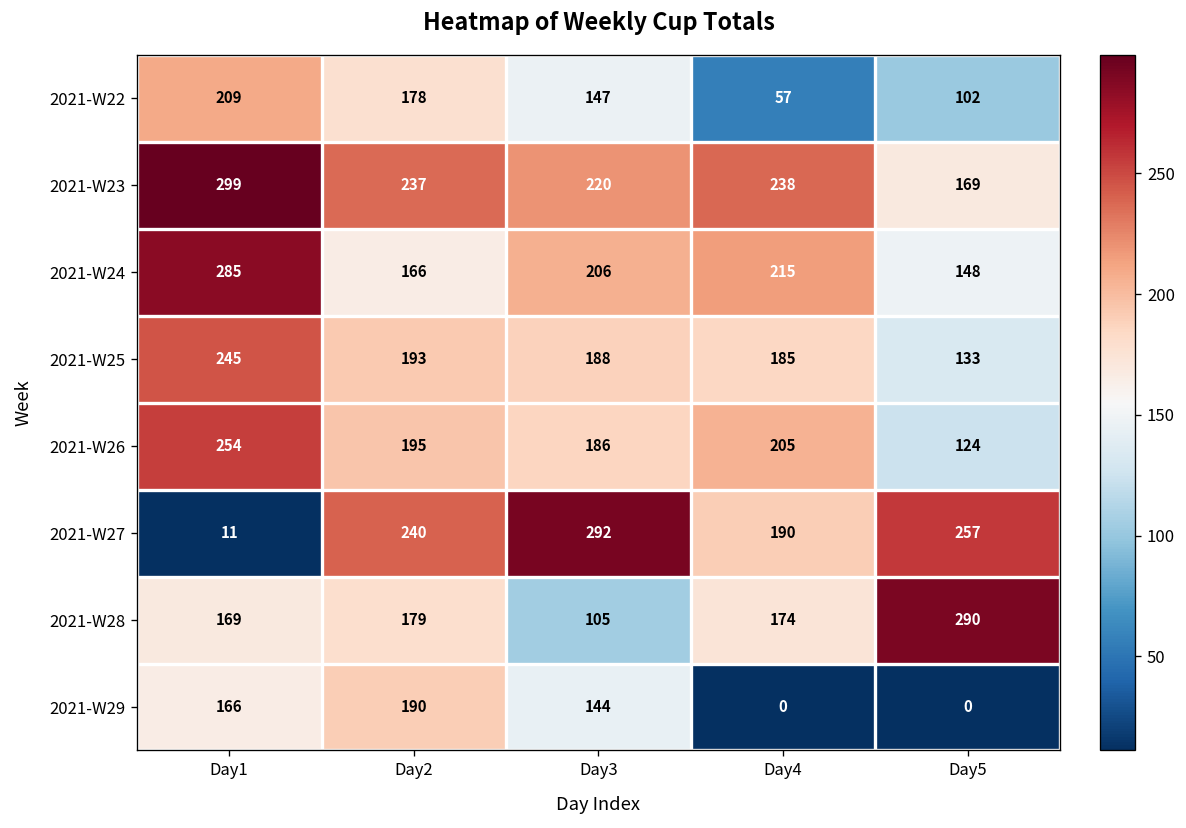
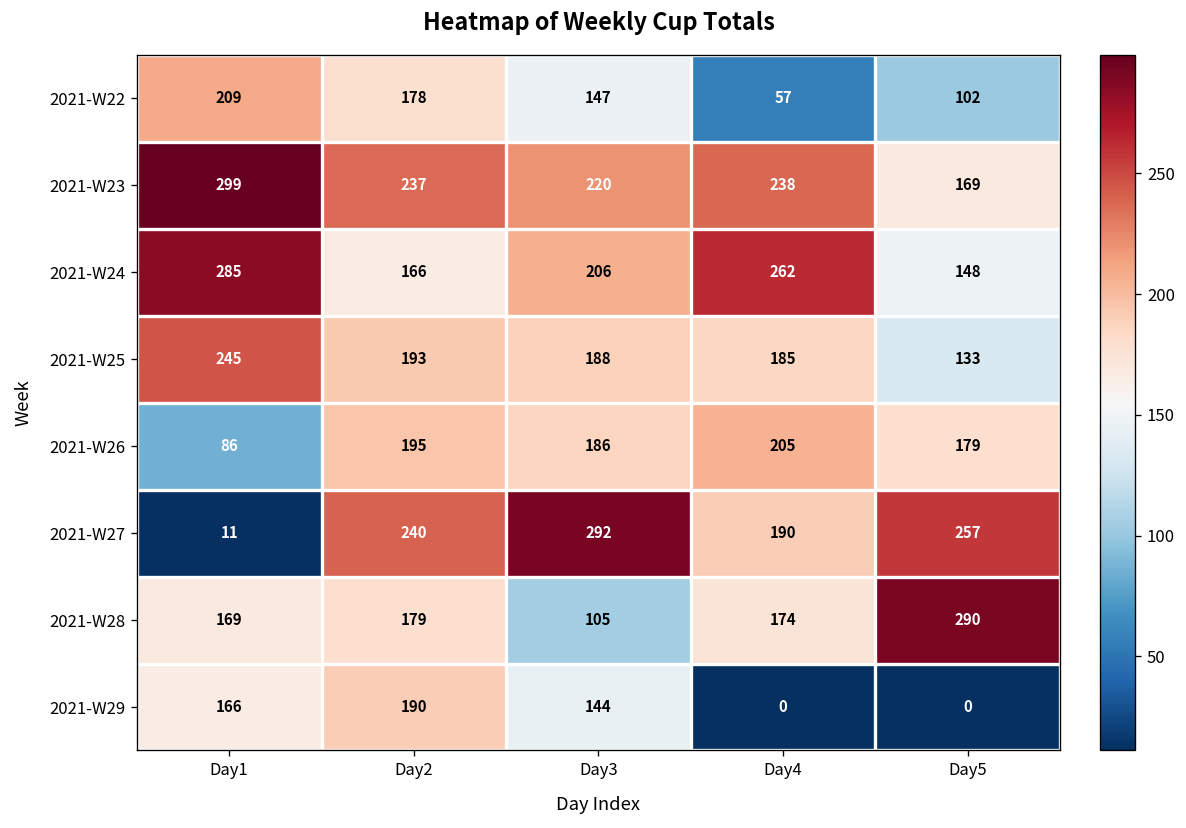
2021-W24, Day4: 215 -> 262
2021-W26, Day1: 254 -> 86
2021-W26, Day5: 124 -> 179
